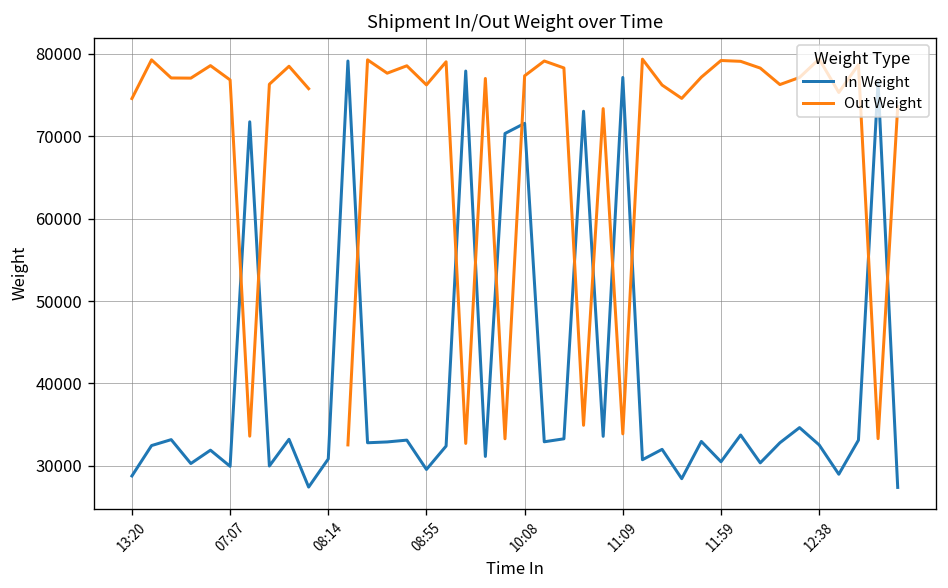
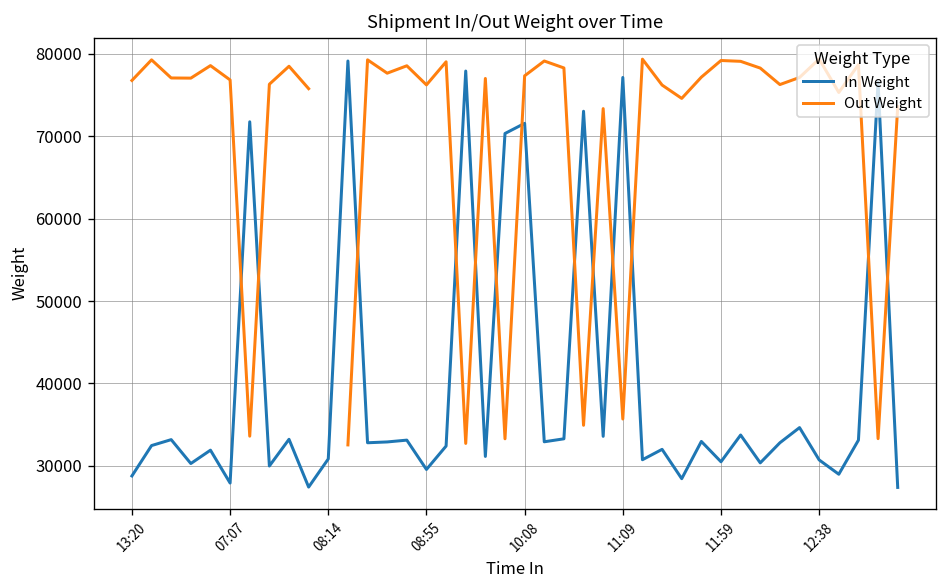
Out Weight, 13:20: 75000 -> 77000
In Weight, 07:07: 30000 -> 28000
Out Weight, 11:09: 34000 -> 36000
In Weight, 12:38: 33000 -> 31000
